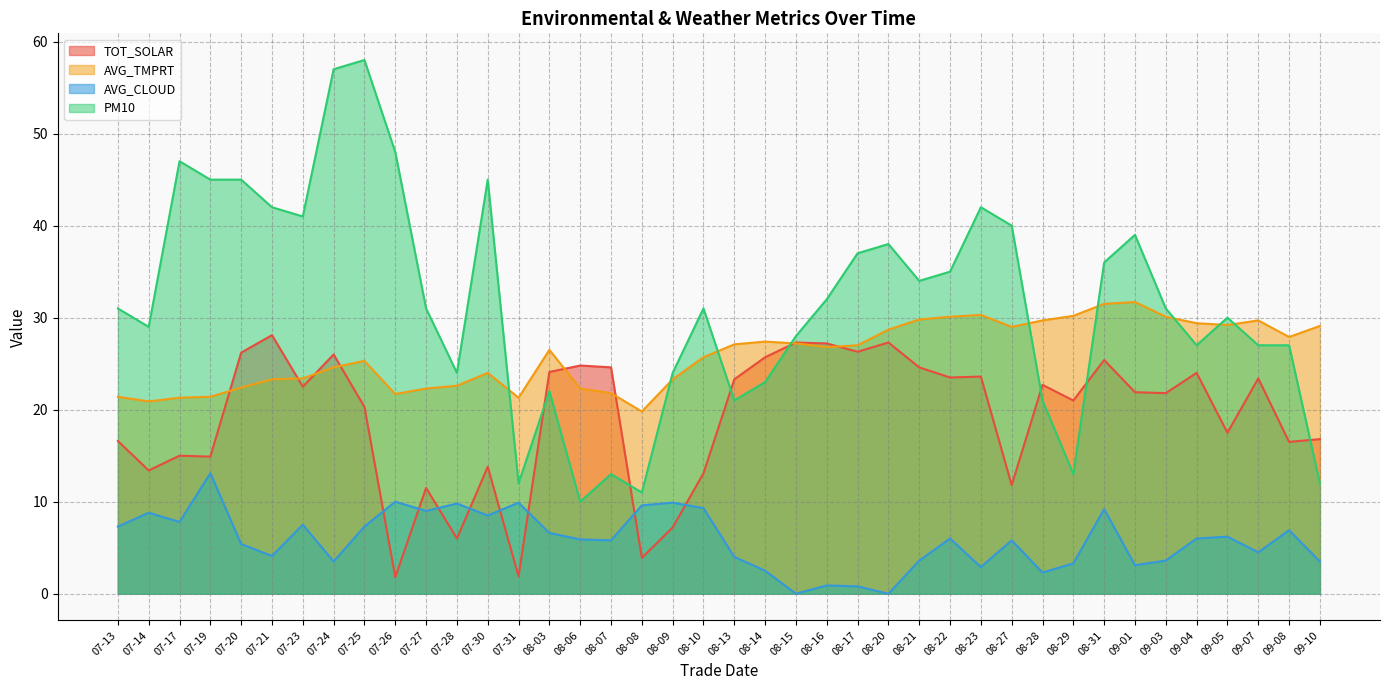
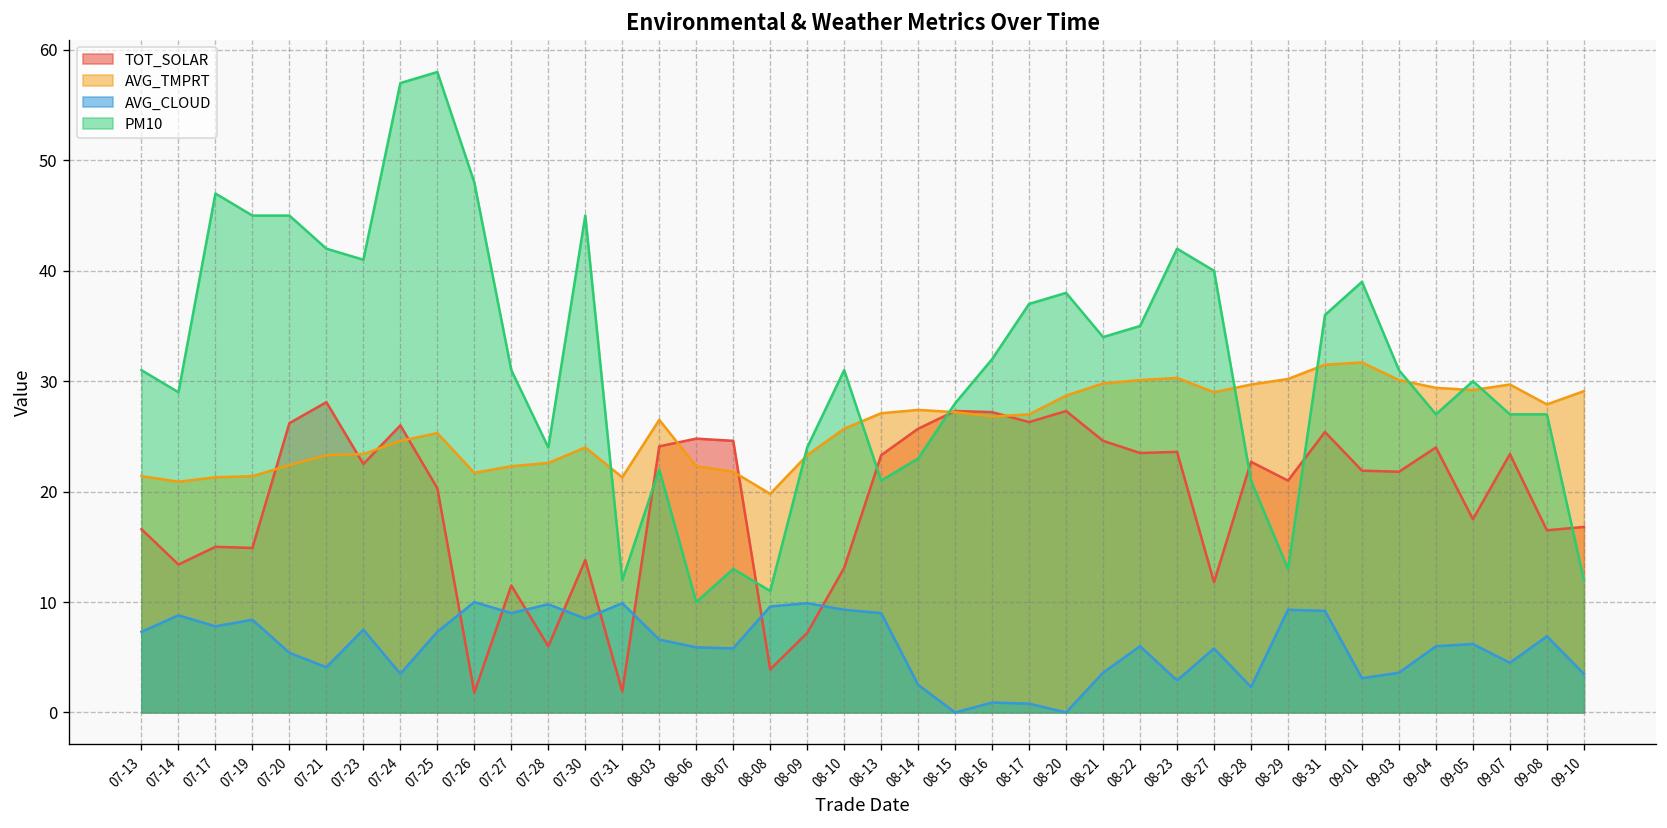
AVG_CLOUD, 07-19: 13 -> 8
AVG_CLOUD, 08-13: 4 -> 9
AVG_CLOUD, 08-29: 3 -> 9
